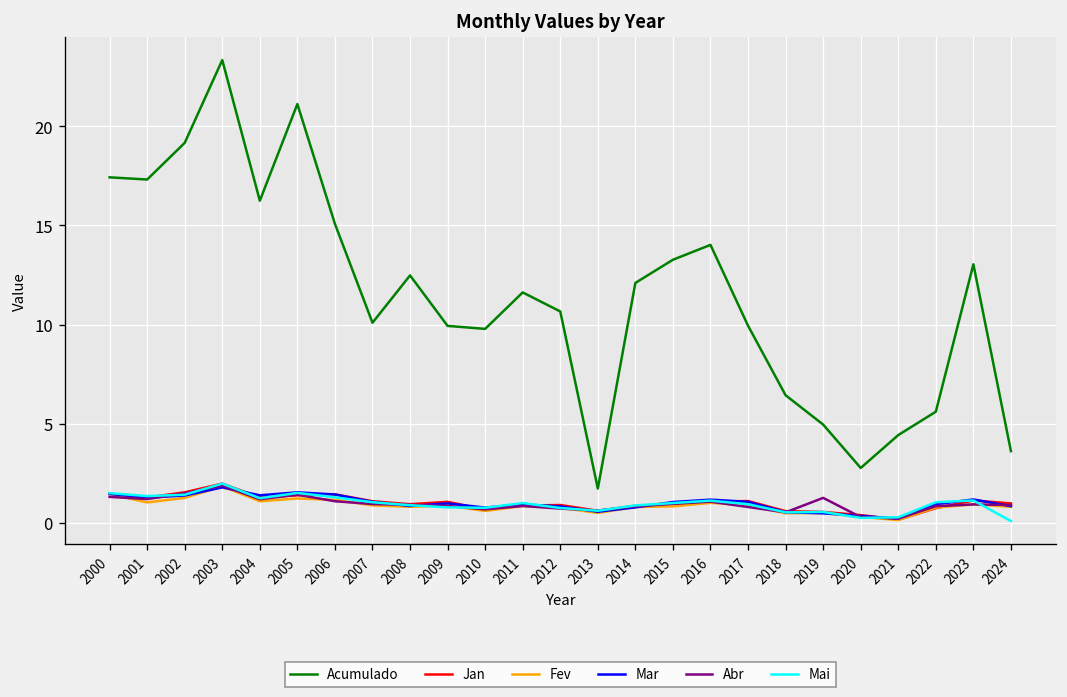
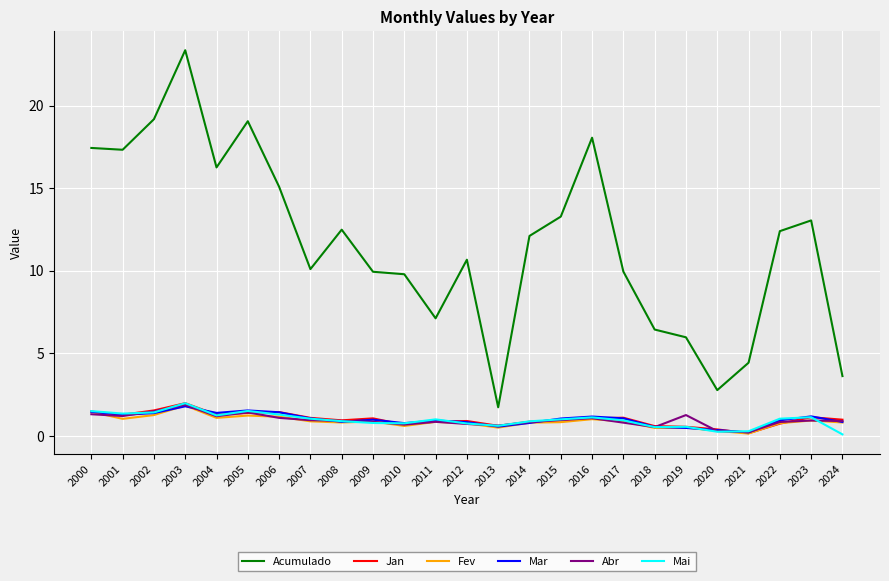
Acumulado, 2005: 21.1 -> 19.1
Acumulado, 2011: 11.6 -> 7.1
Acumulado, 2016: 14.0 -> 18.1
Acumulado, 2019: 5.0 -> 6.0
Acumulado, 2022: 5.6 -> 12.4
